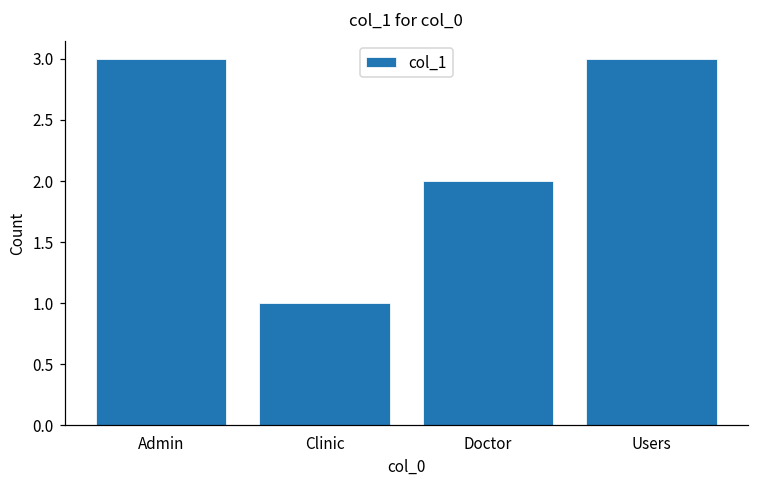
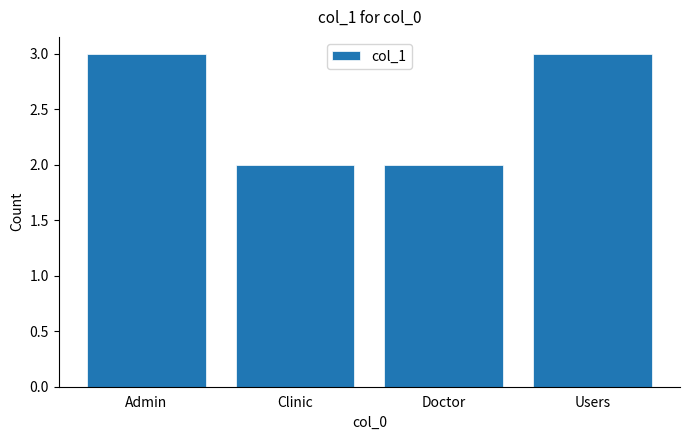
Clinic: 1 -> 2
